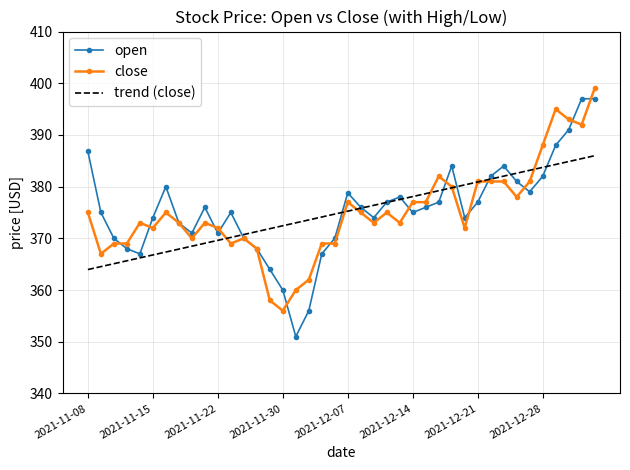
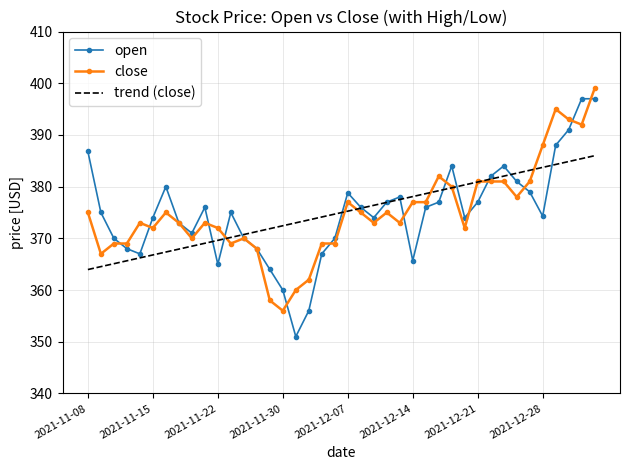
open, 2021-11-22: 371 -> 365
open, 2021-12-14: 375 -> 366
open, 2021-12-28: 382 -> 374
